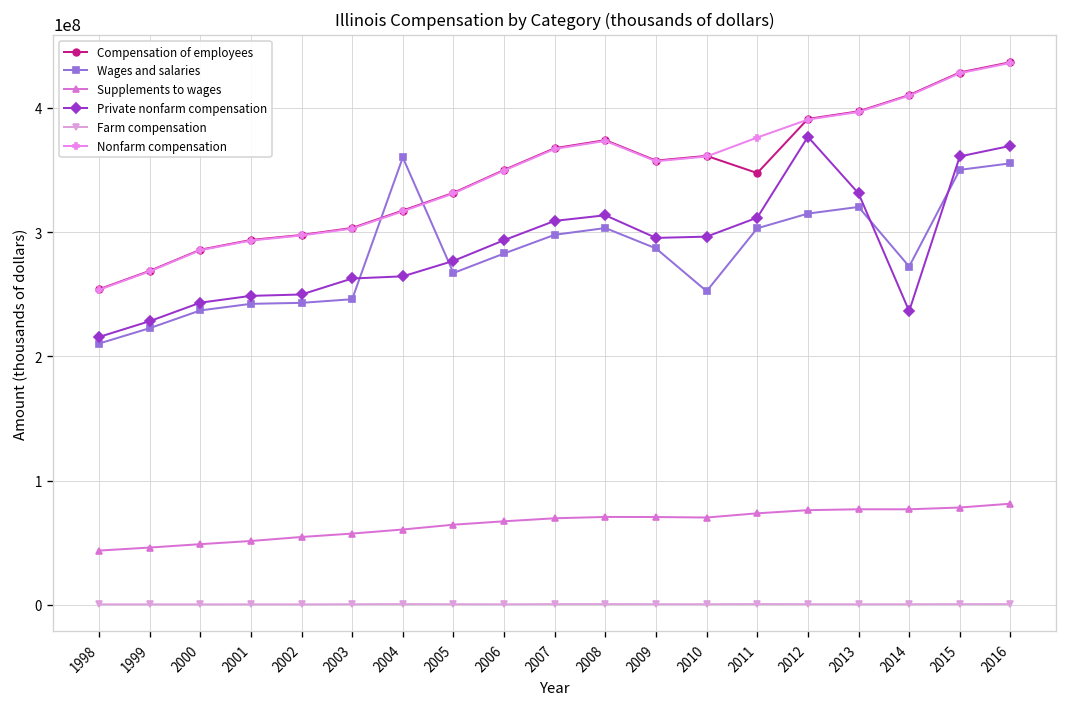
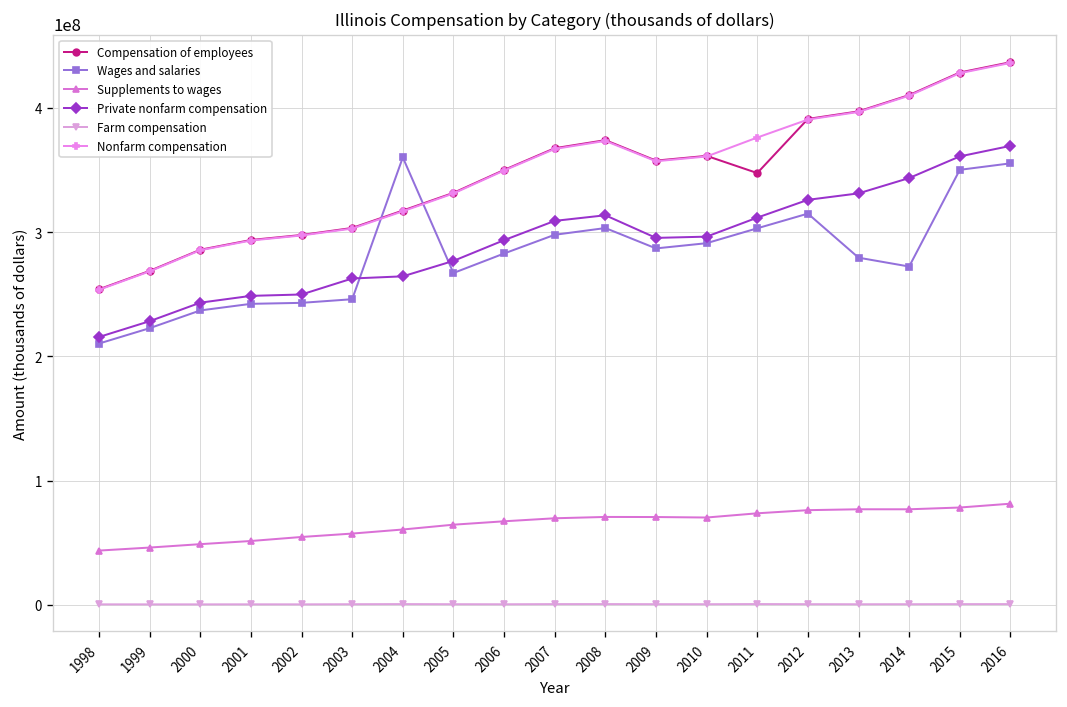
Wages and salaries, 2010: 252000000 -> 291000000
Private nonfarm compensation, 2012: 377000000 -> 326000000
Wages and salaries, 2013: 320000000 -> 279000000
Private nonfarm compensation, 2014: 236000000 -> 343000000
